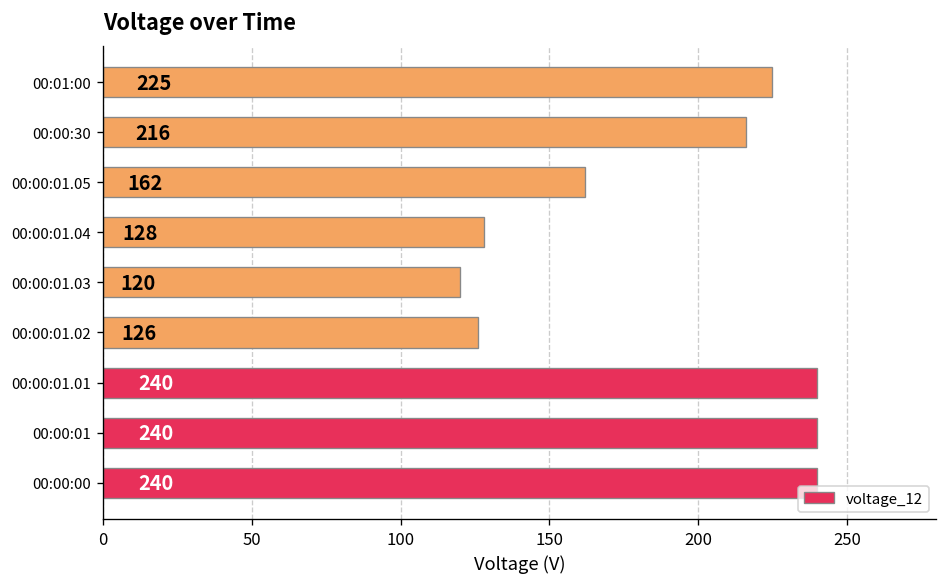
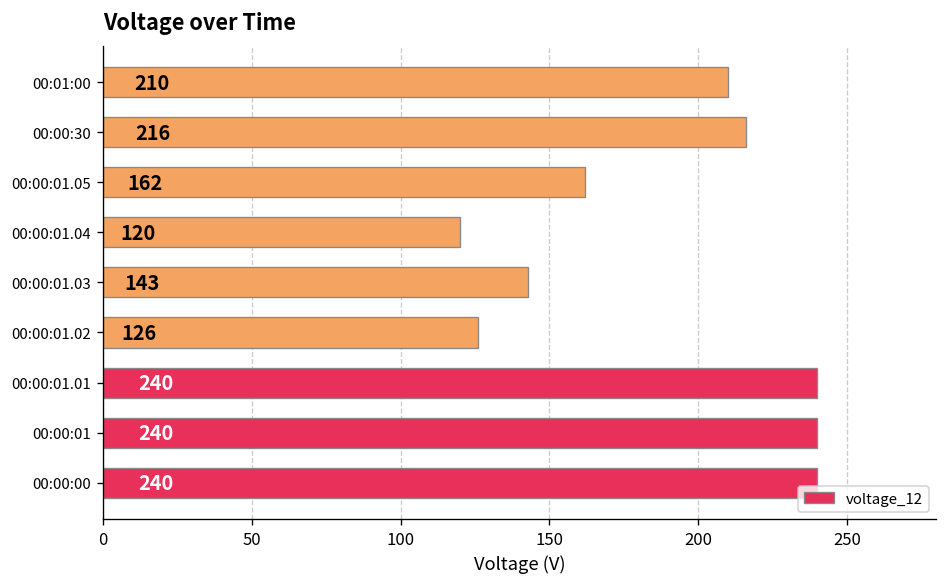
00:01:00: 225 -> 210
00:00:01.04: 128 -> 120
00:00:01.03: 120 -> 143
